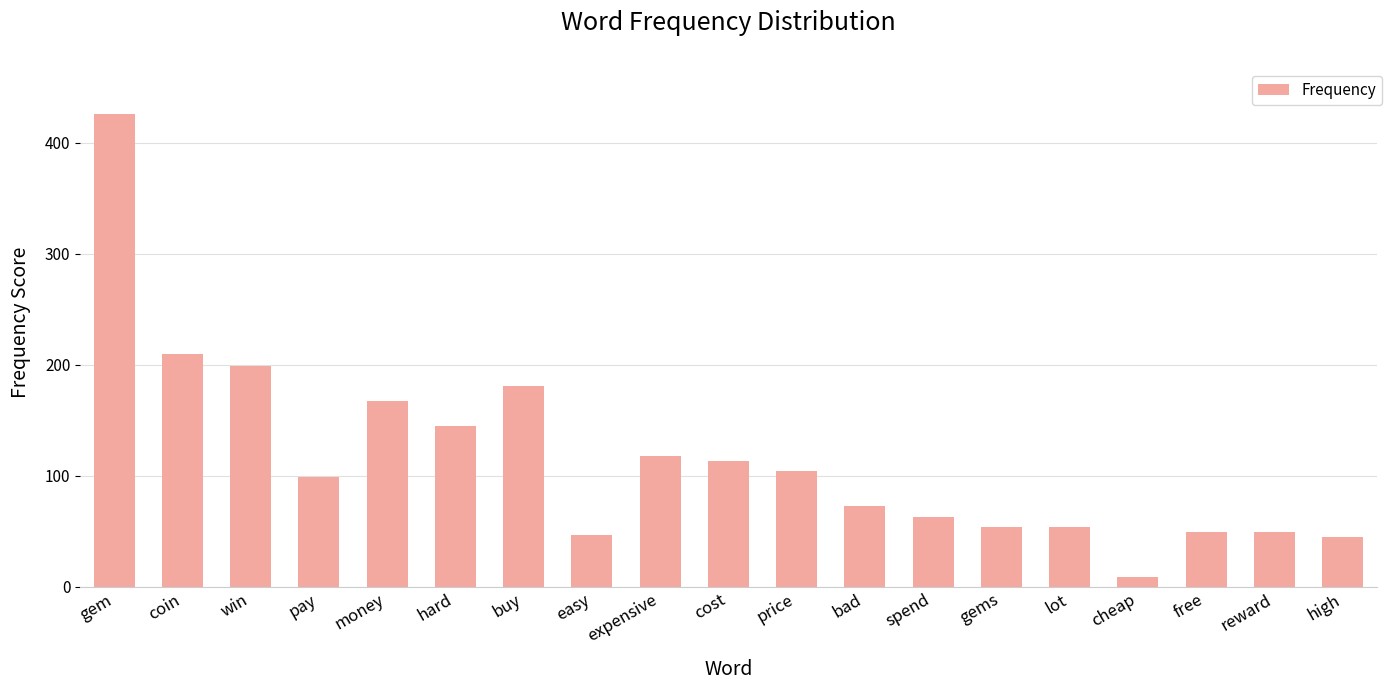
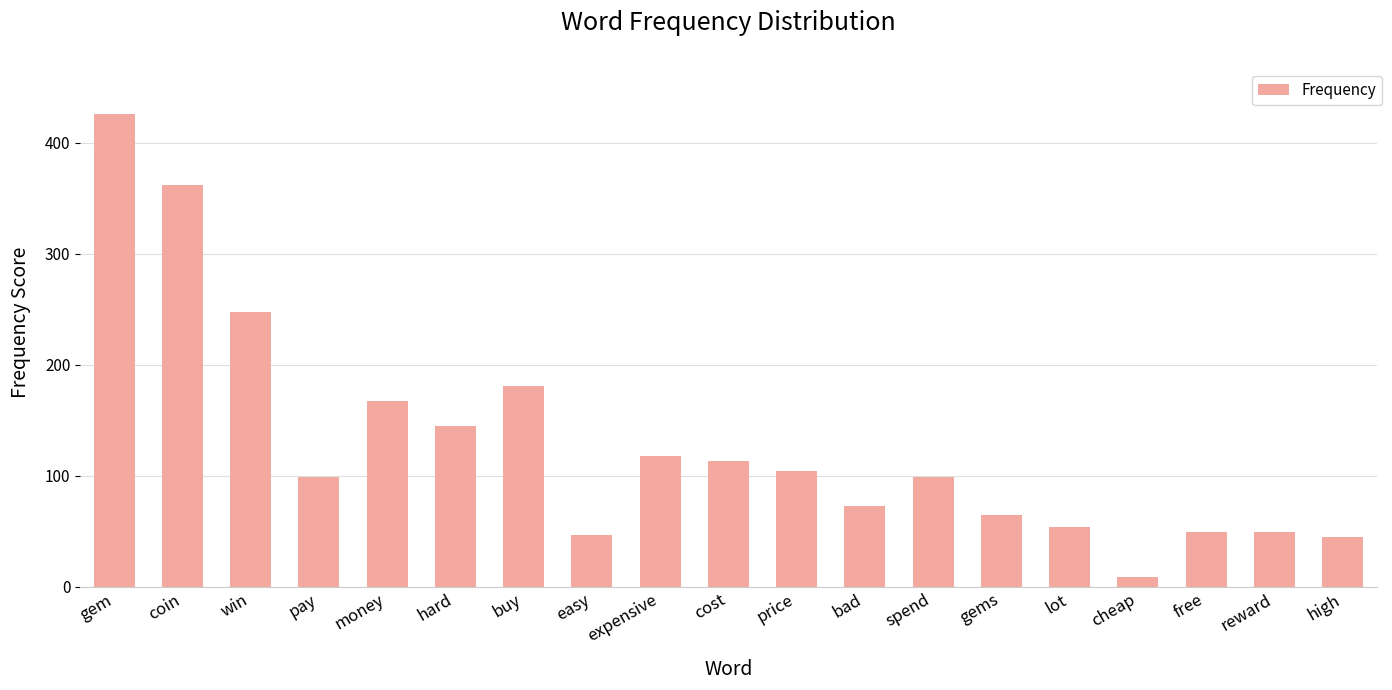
coin: 209 -> 362
win: 199 -> 248
spend: 63 -> 99
gems: 54 -> 65
